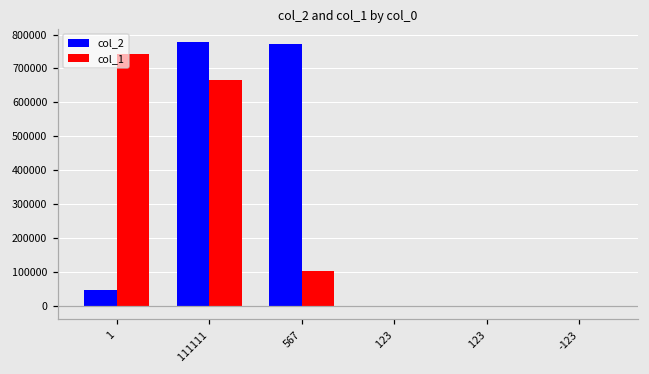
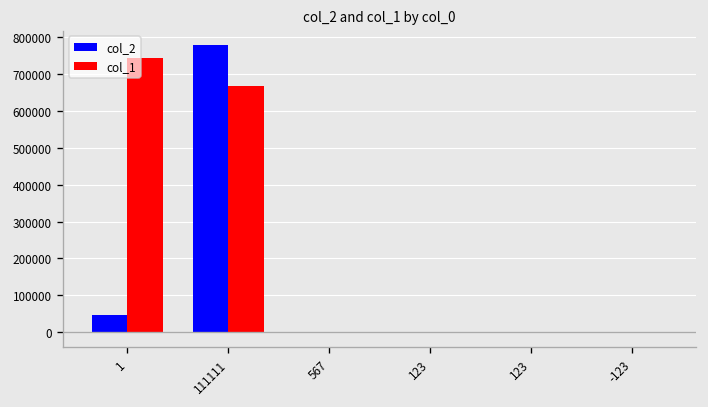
col_2, 567: 770000 -> 0
col_1, 567: 100000 -> 0
